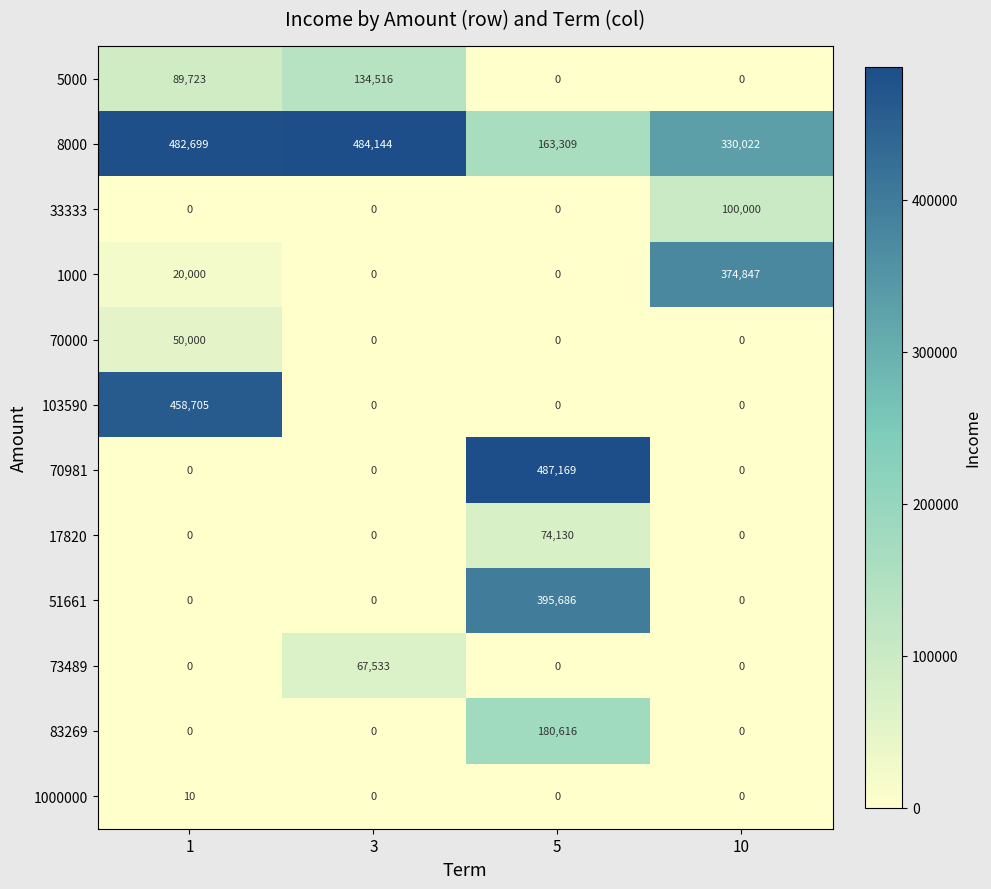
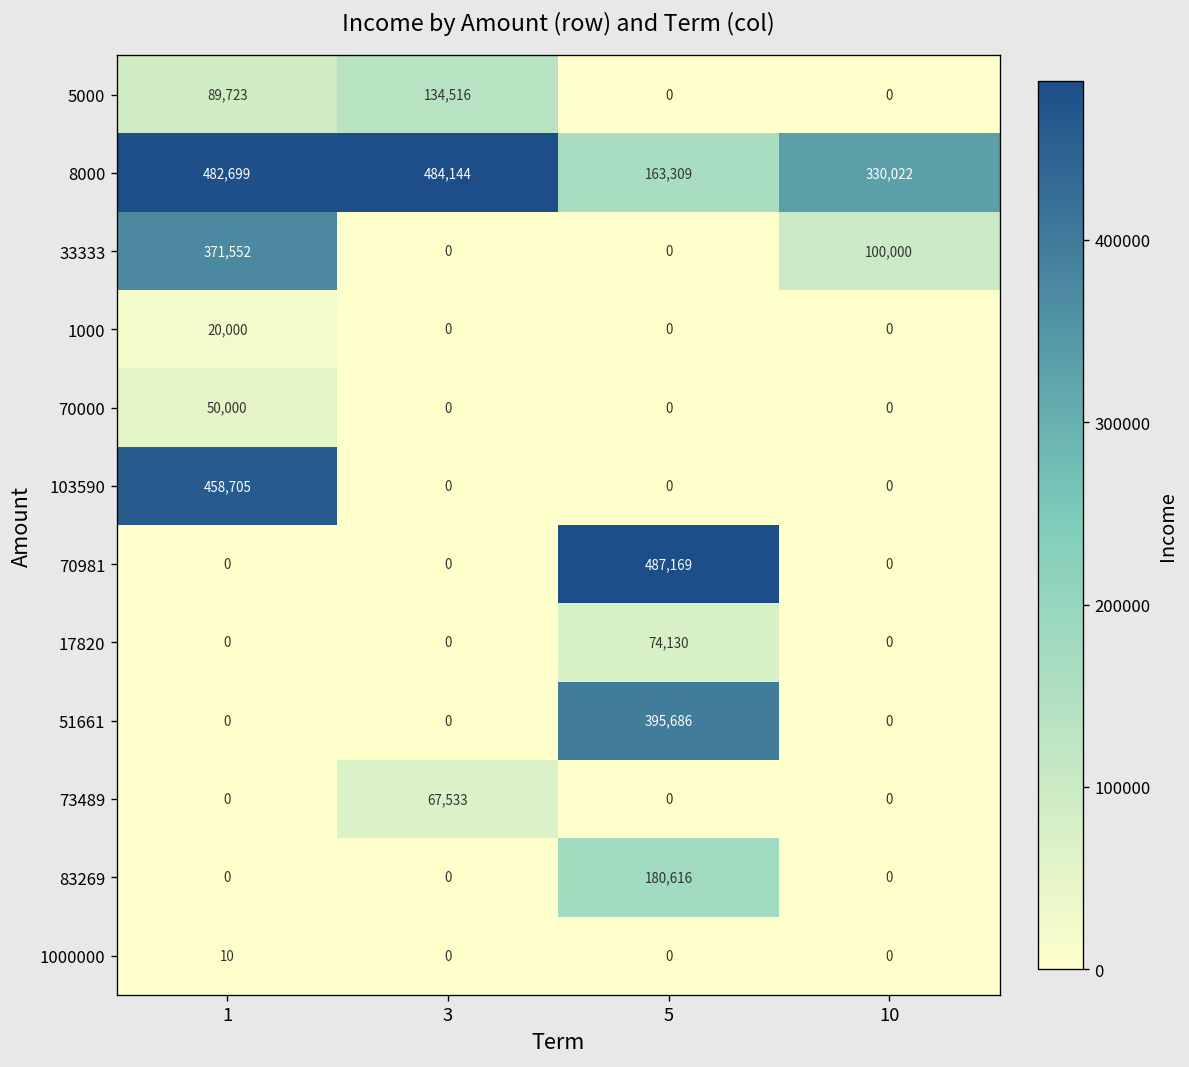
33333, 1: 0 -> 371,552
1000, 10: 374,847 -> 0
